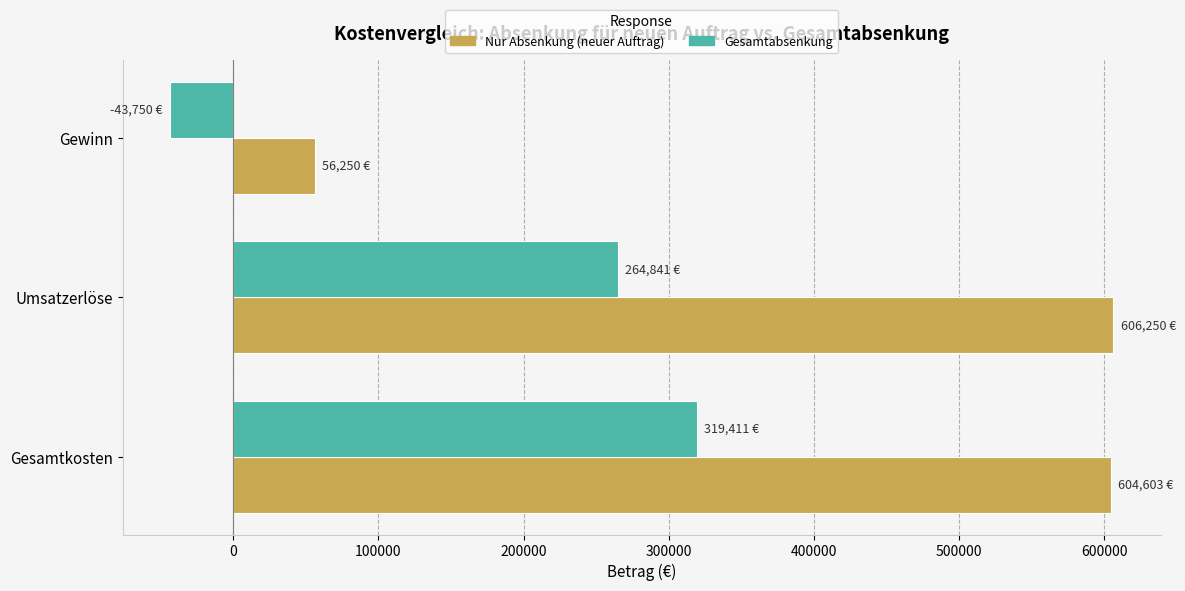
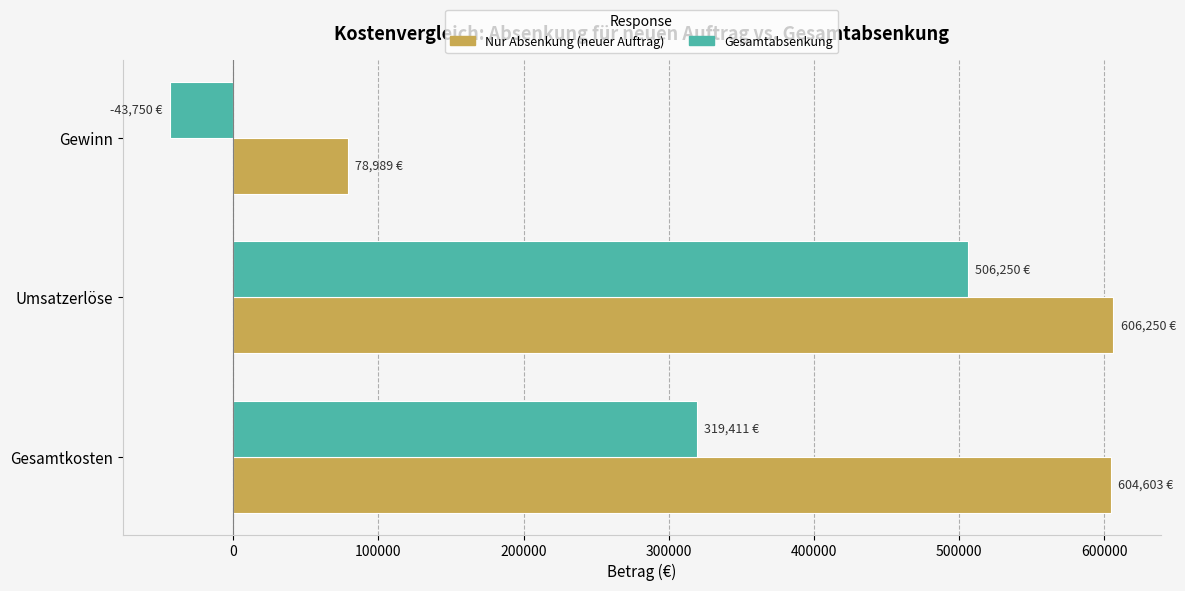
Nur Absenkung (neuer Auftrag), Gewinn: 56,250 -> 78,989
Gesamtabsenkung, Umsatzerlöse: 264,841 -> 506,250
